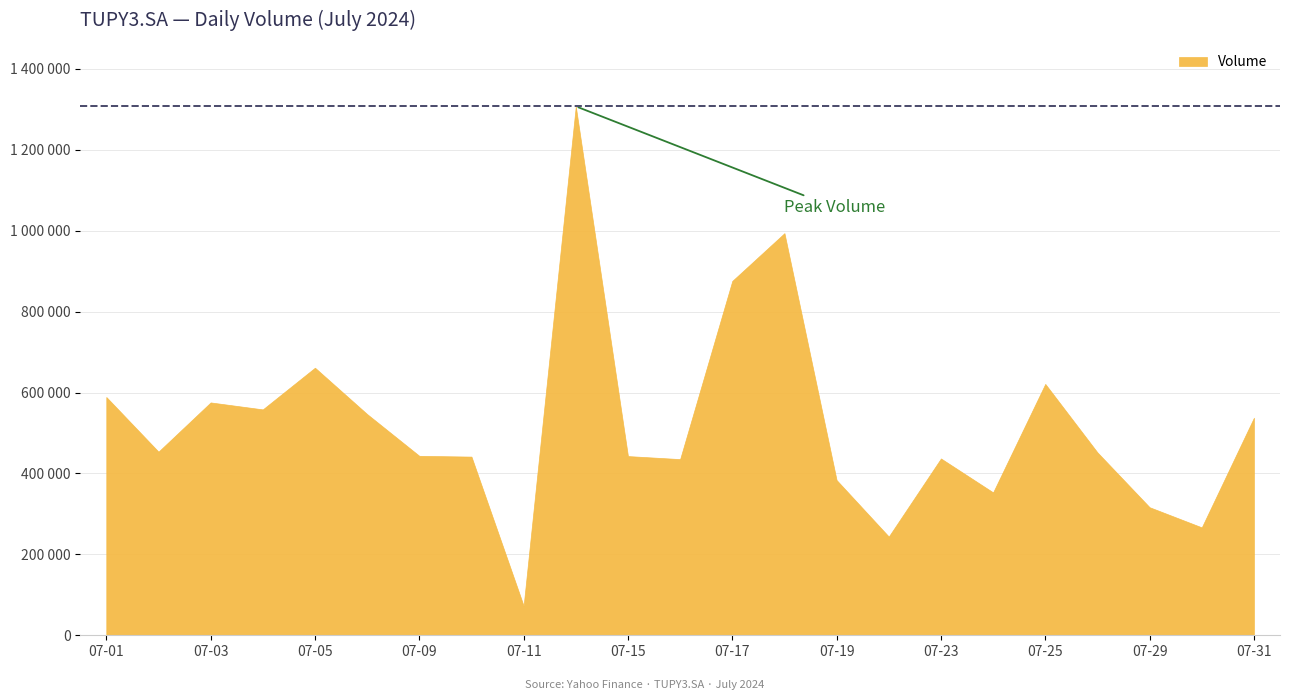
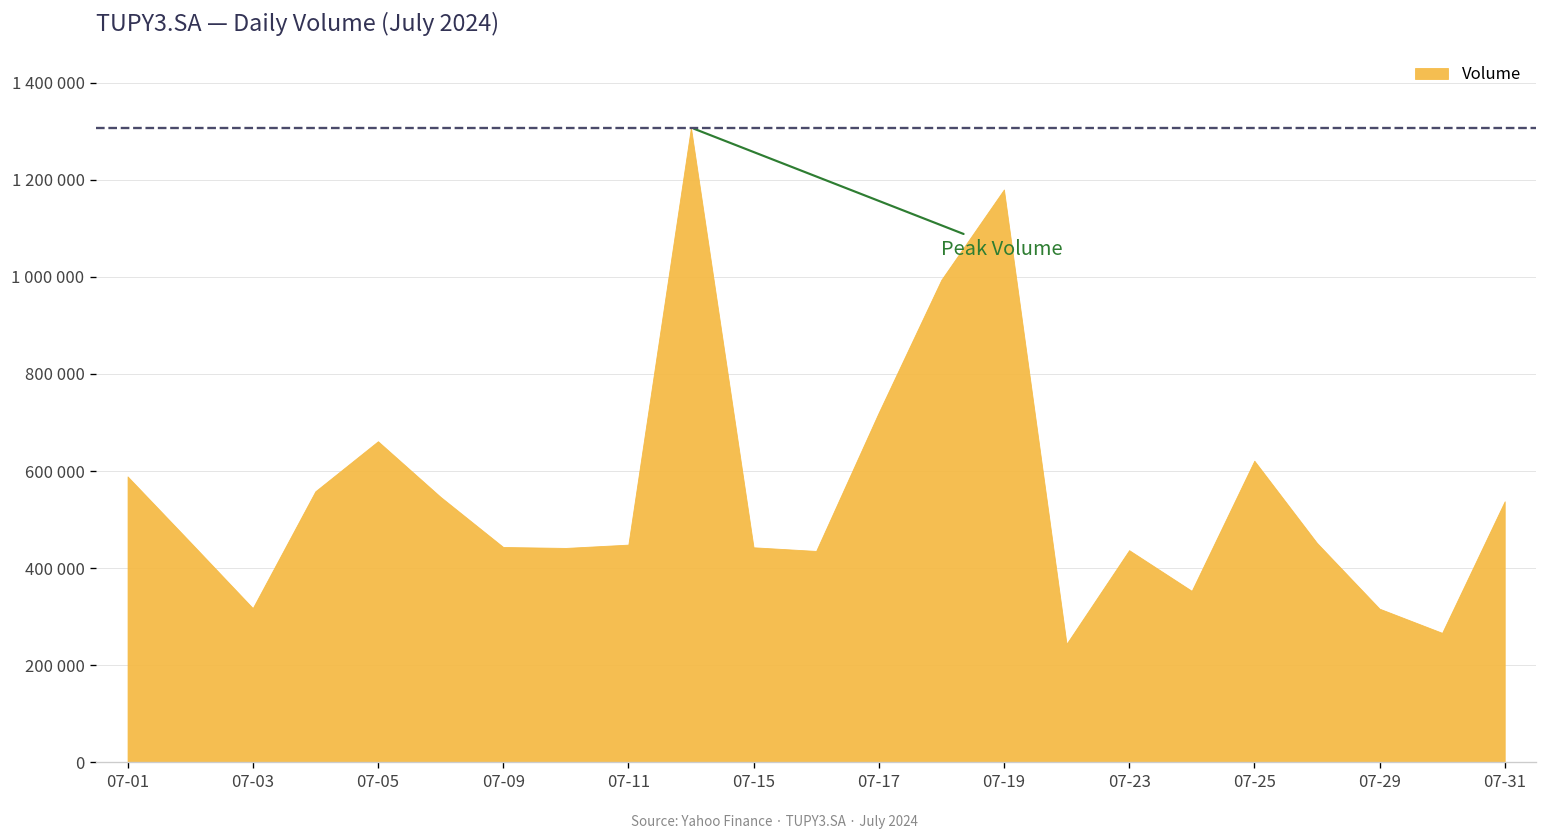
07-03: 580000 -> 320000
07-11: 70000 -> 450000
07-17: 880000 -> 720000
07-19: 380000 -> 1180000
